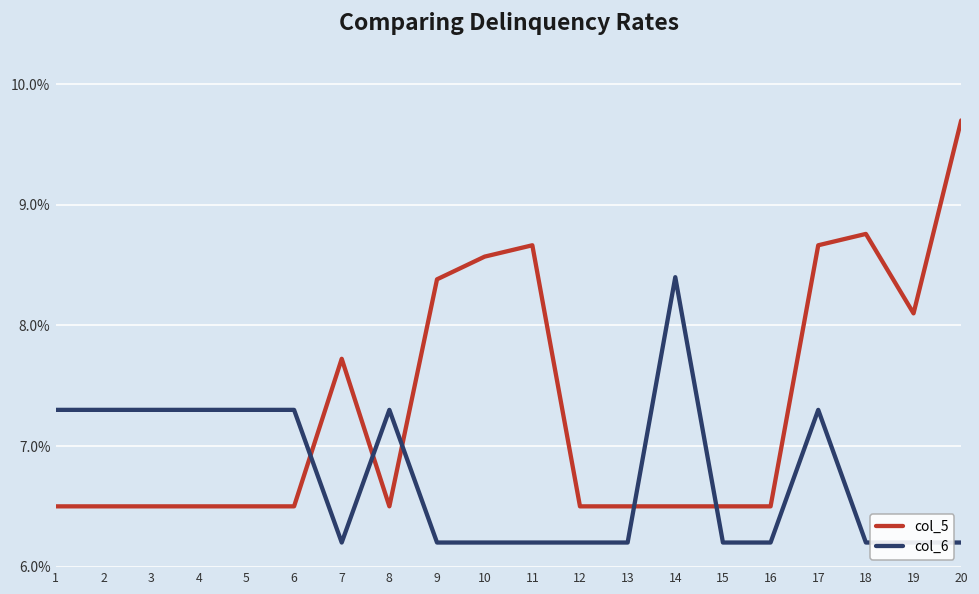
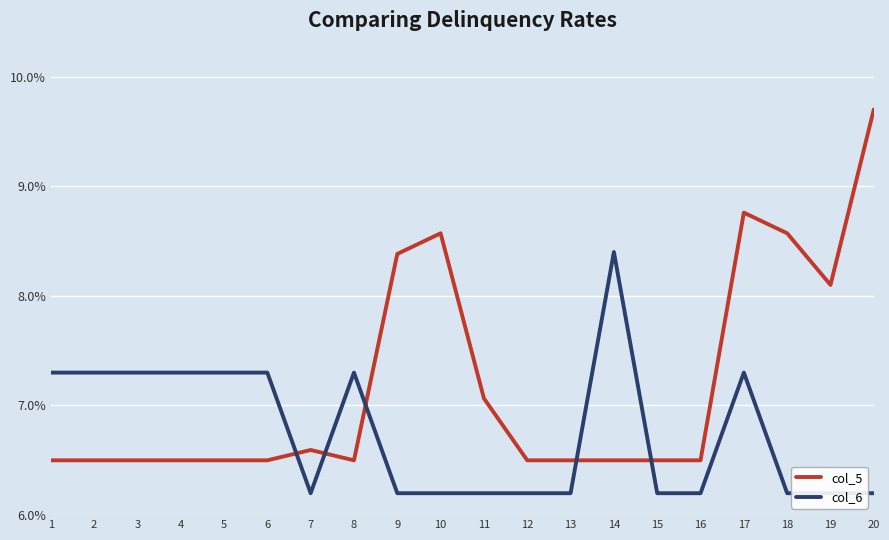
col_5, 7: 7.72% -> 6.59%
col_5, 11: 8.66% -> 7.06%
col_5, 17: 8.66% -> 8.76%
col_5, 18: 8.76% -> 8.57%
